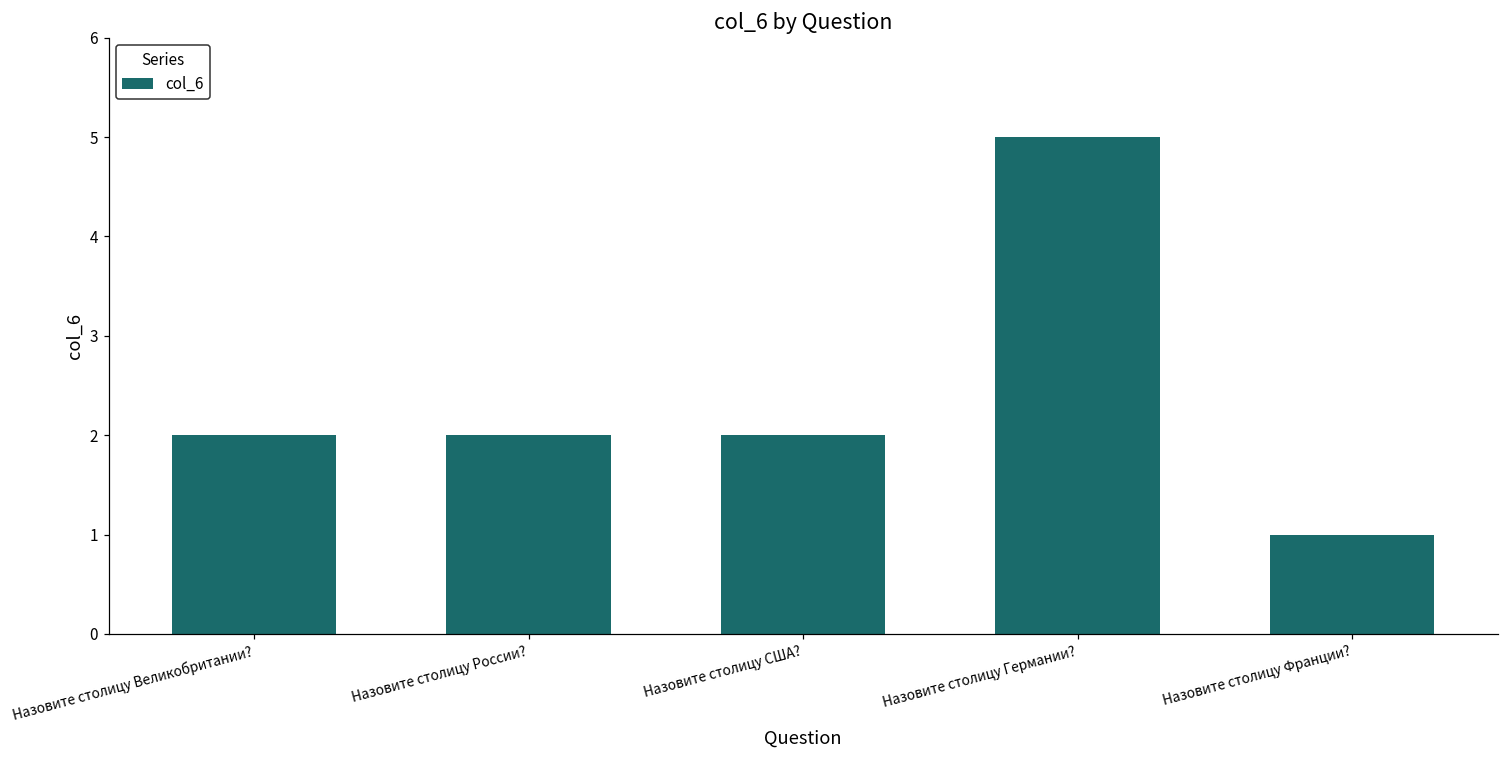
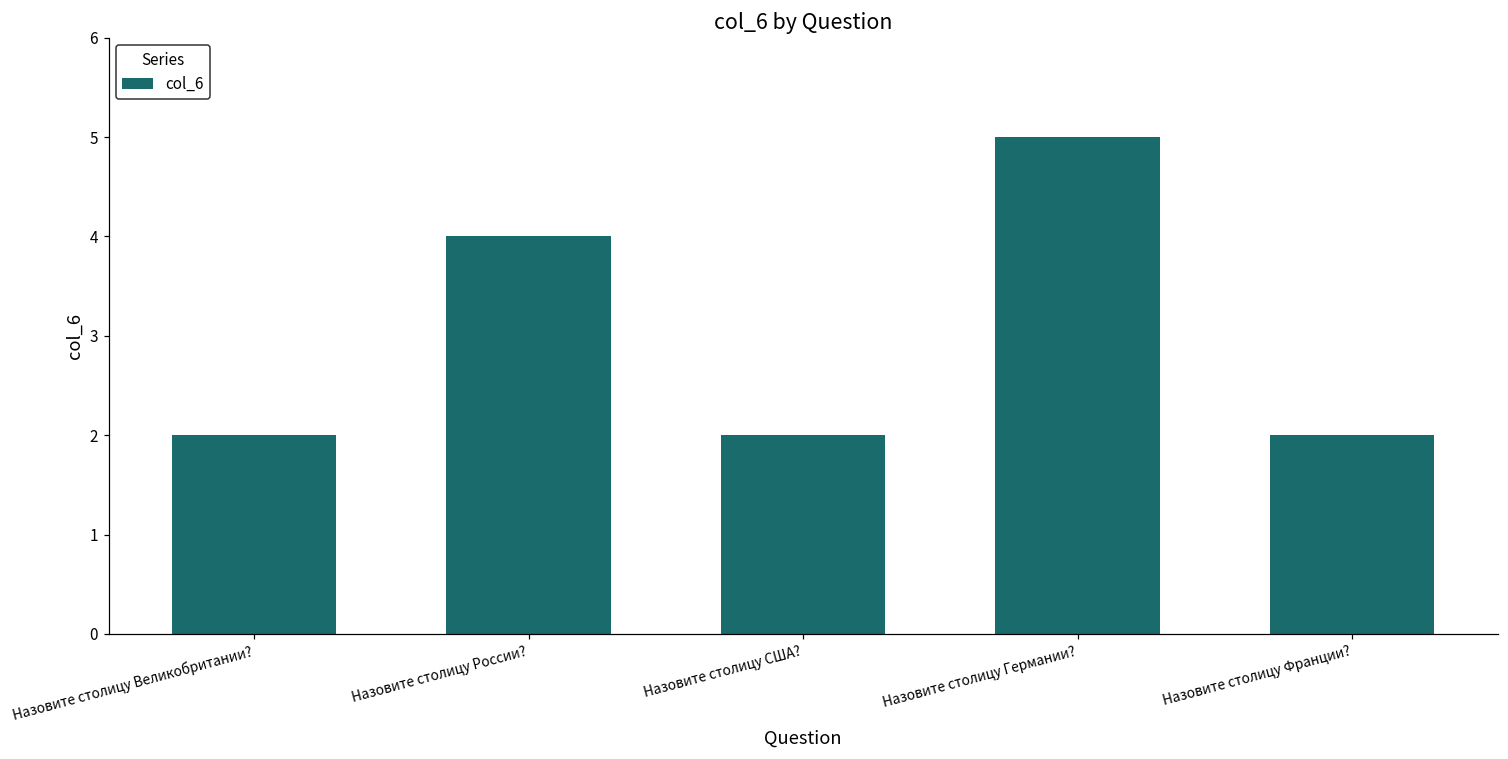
Назовите столицу России?: 2 -> 4
Назовите столицу Франции?: 1 -> 2
